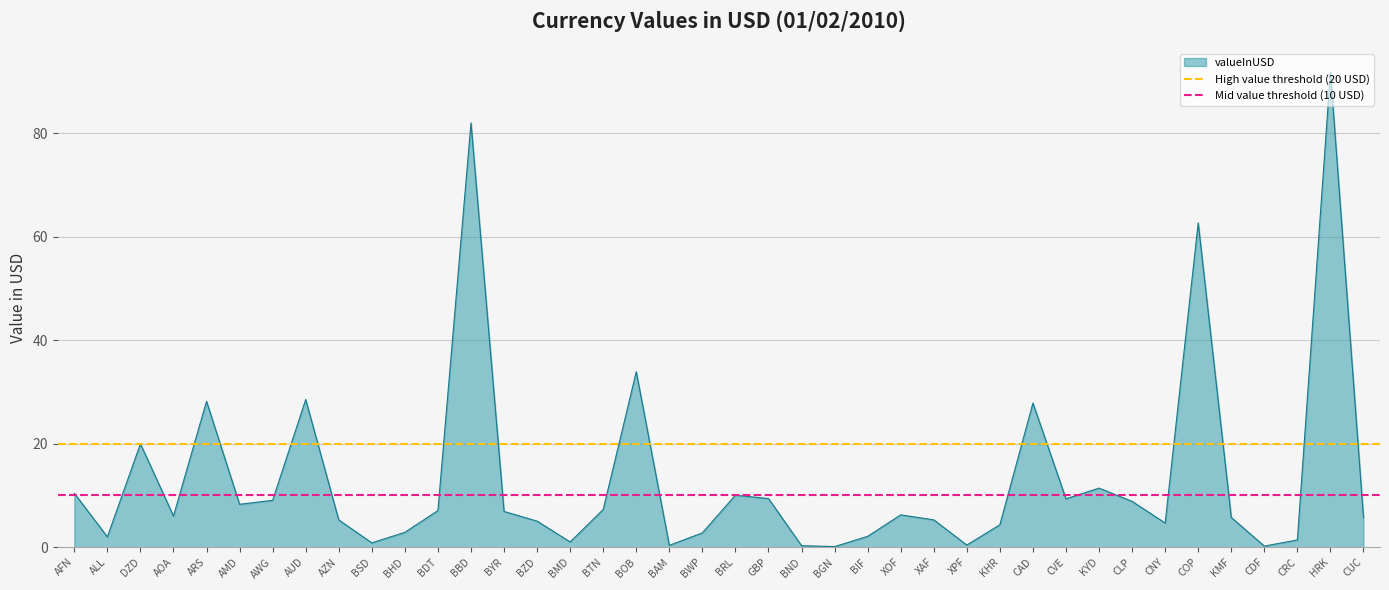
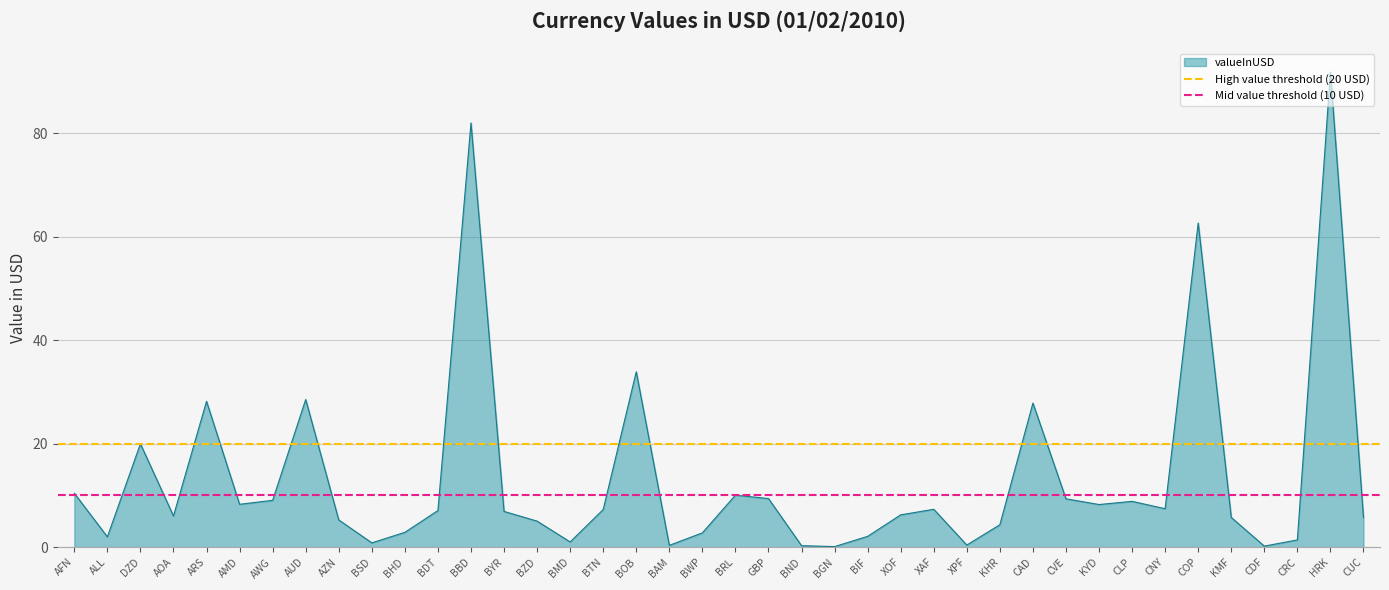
XAF: 5 -> 7
KYD: 11 -> 8
CNY: 5 -> 7
